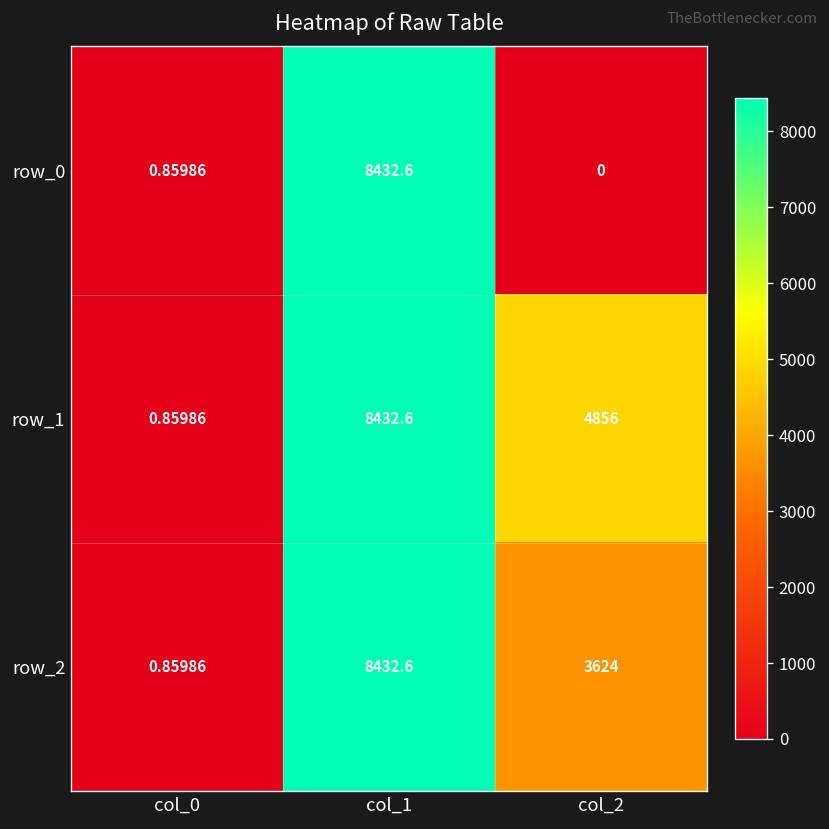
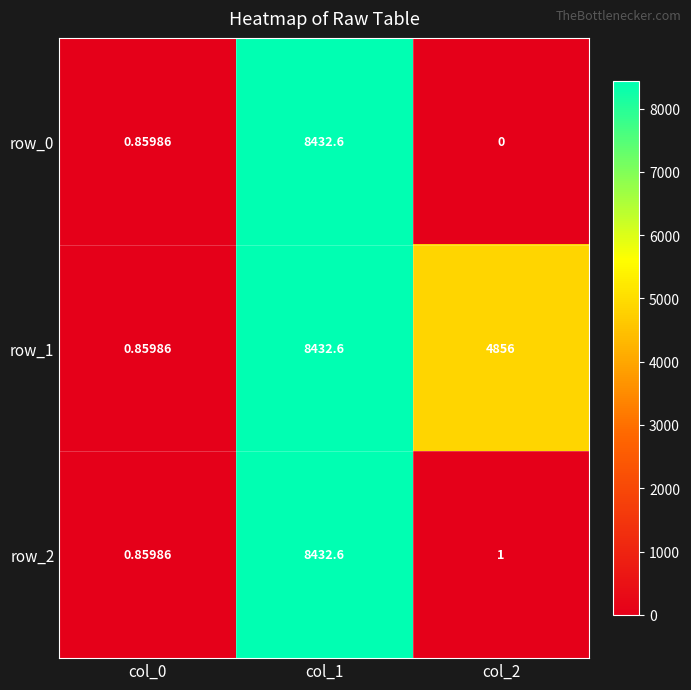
row_2, col_2: 3624 -> 1
